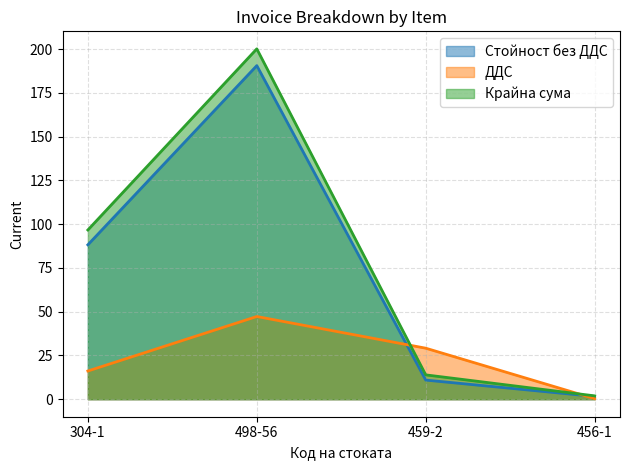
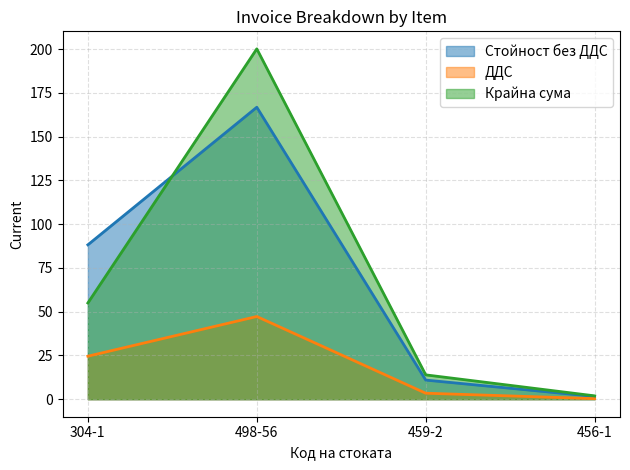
ДДС, 304-1: 16 -> 25
Крайна сума, 304-1: 97 -> 55
Стойност без ДДС, 498-56: 191 -> 167
ДДС, 459-2: 29 -> 3
